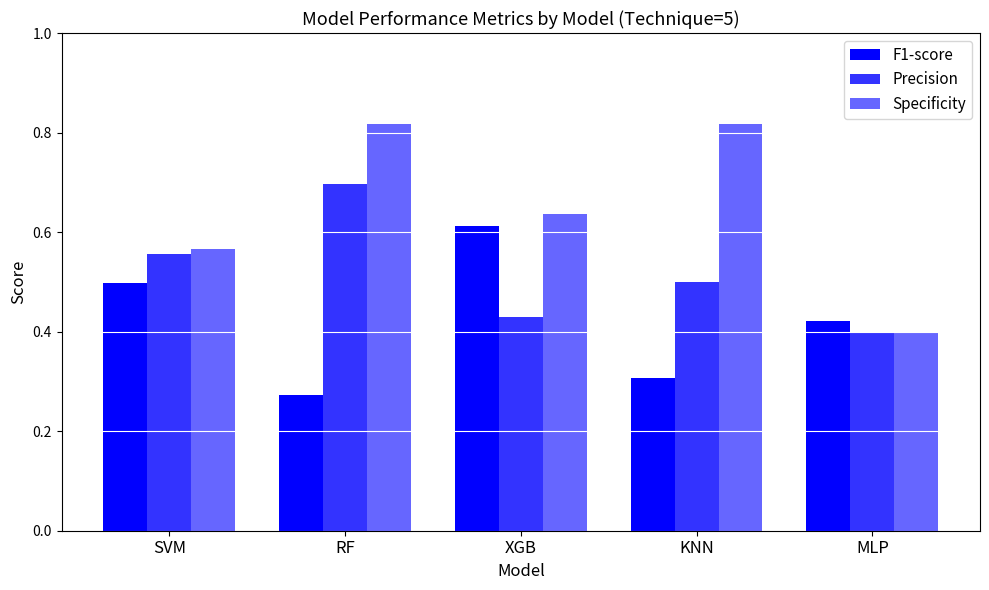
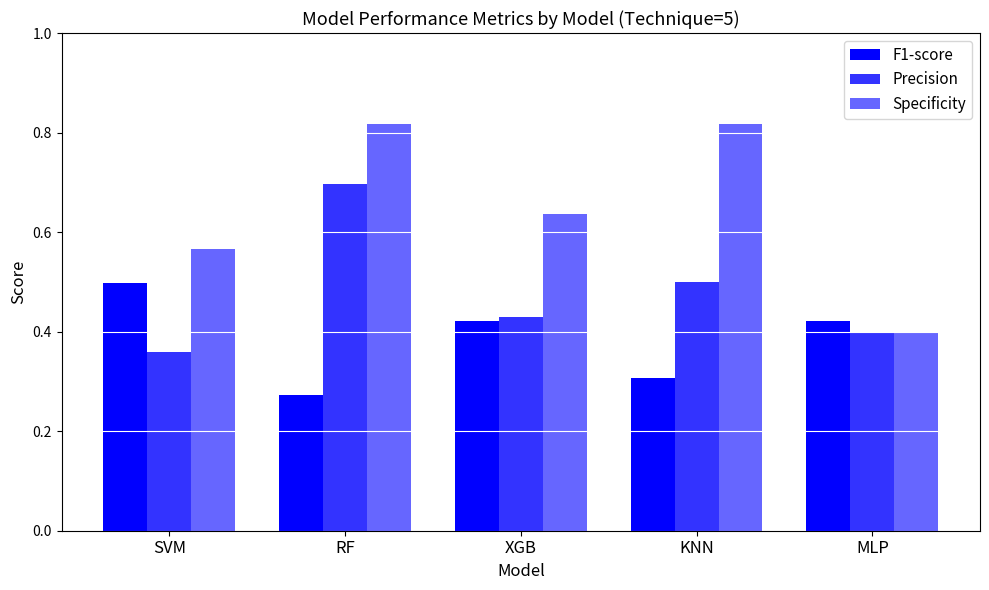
Precision, SVM: 0.56 -> 0.36
F1-score, XGB: 0.61 -> 0.42
